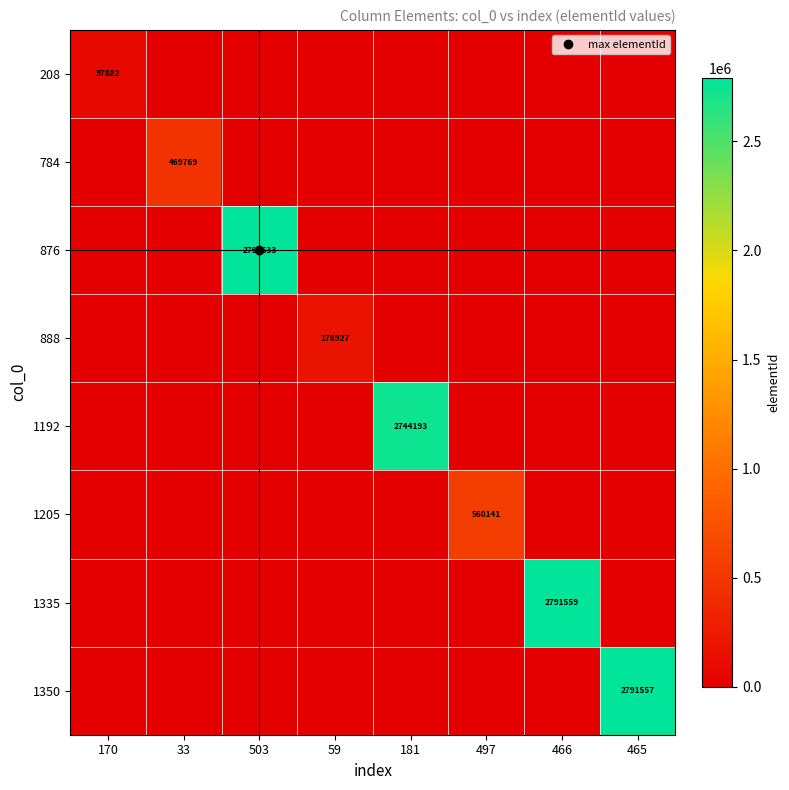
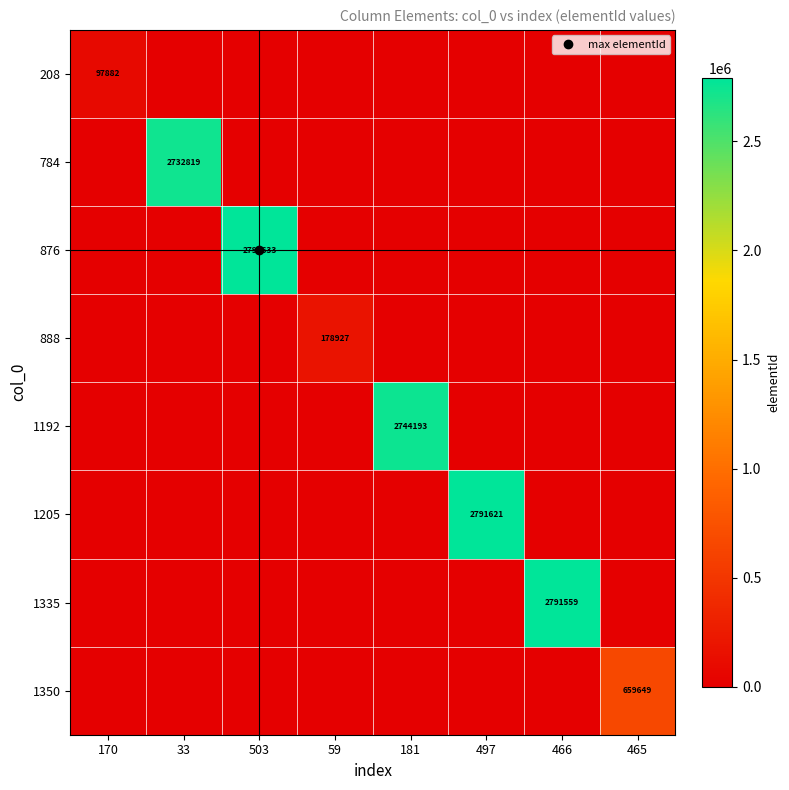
784, 33: 469769 -> 2732819
1205, 497: 560141 -> 2791621
1350, 465: 2791557 -> 659649
